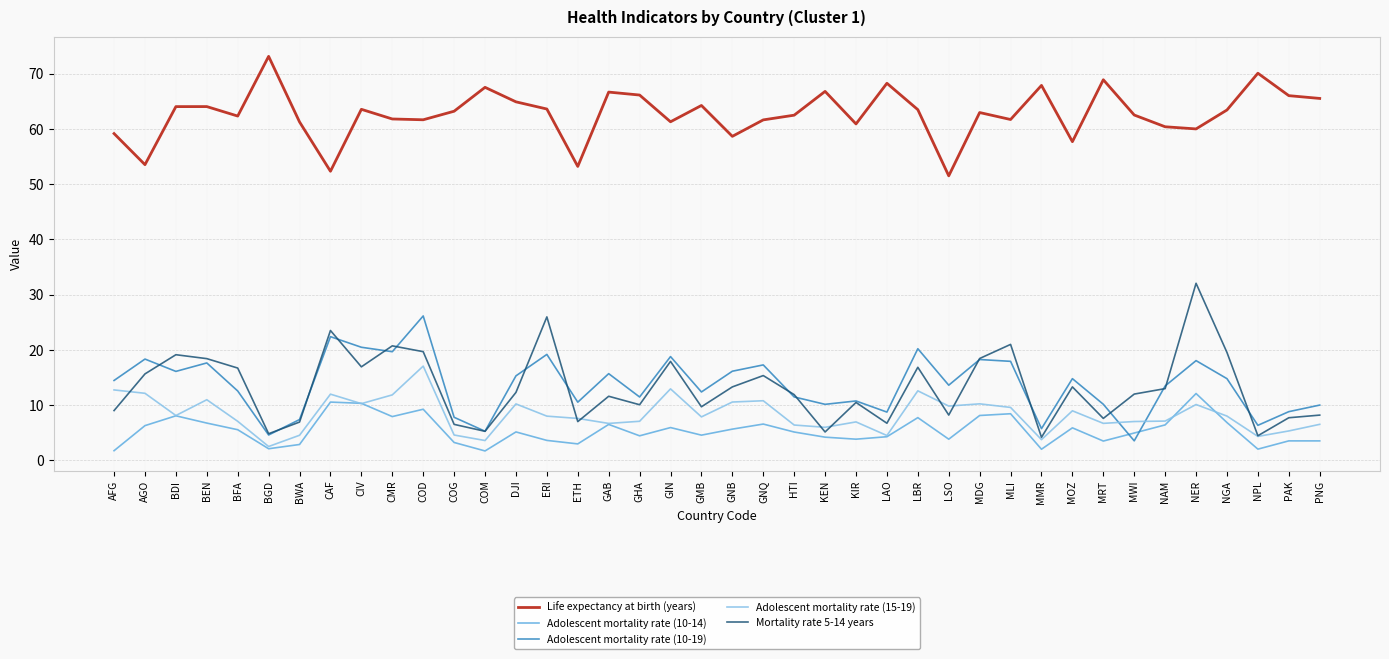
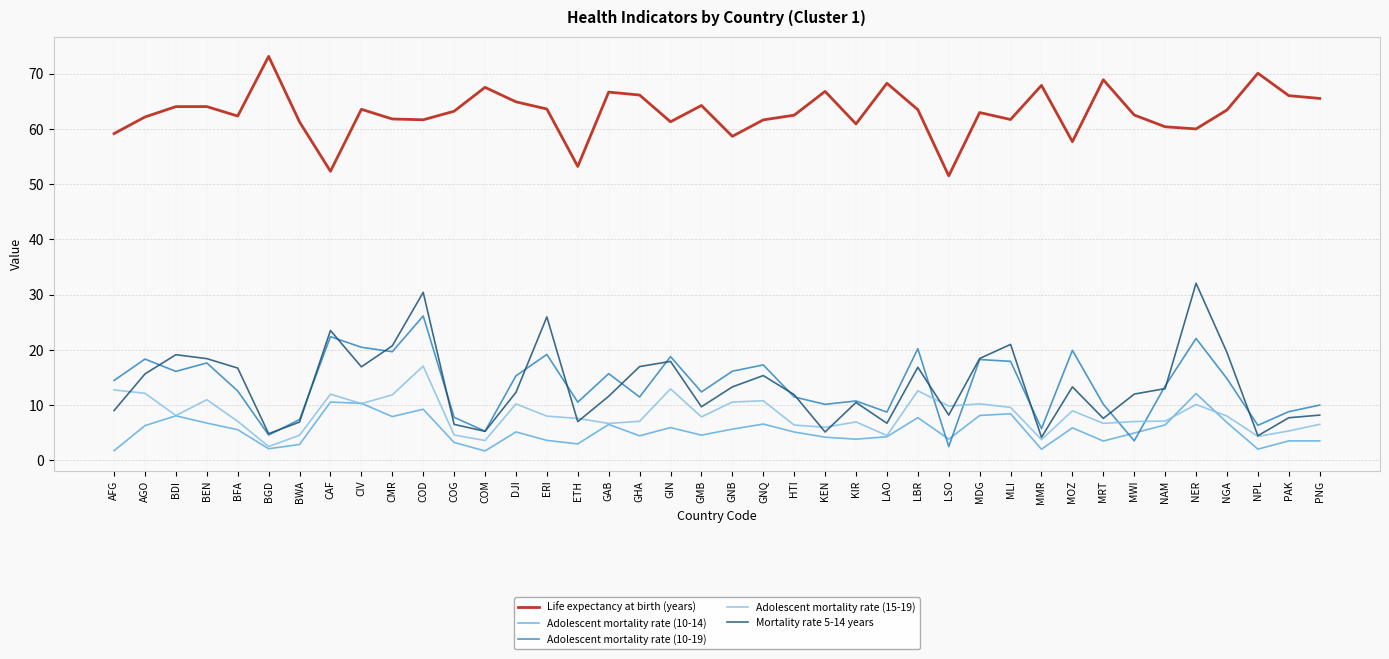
Life expectancy at birth (years), AGO: 54 -> 62
Mortality rate 5-14 years, COD: 20 -> 30
Mortality rate 5-14 years, GHA: 10 -> 17
Adolescent mortality rate (10-19), LSO: 14 -> 2
Adolescent mortality rate (10-19), MOZ: 15 -> 20
Adolescent mortality rate (10-19), NER: 18 -> 22
